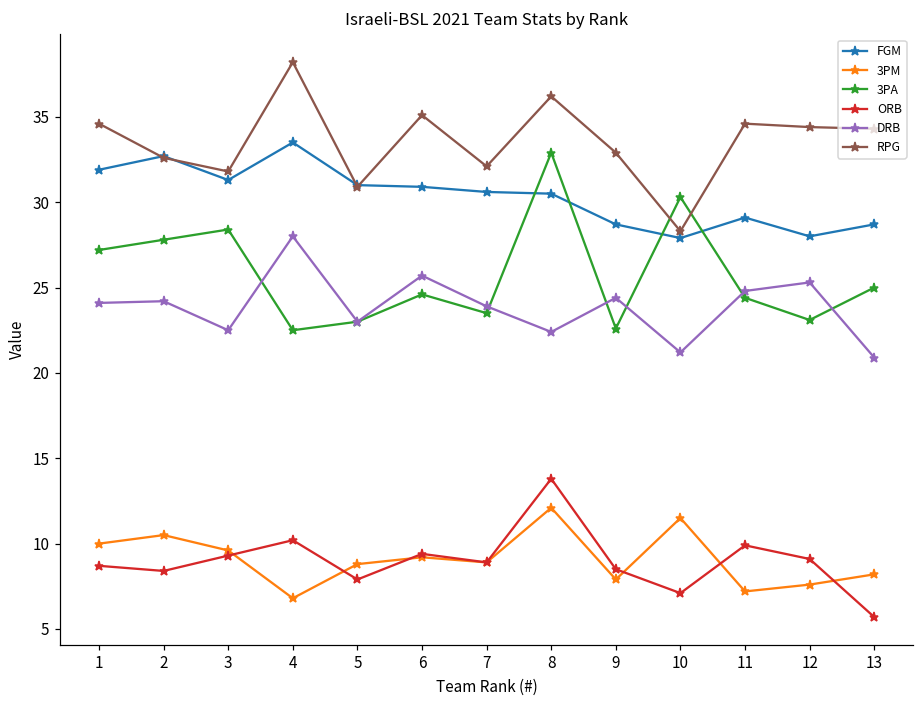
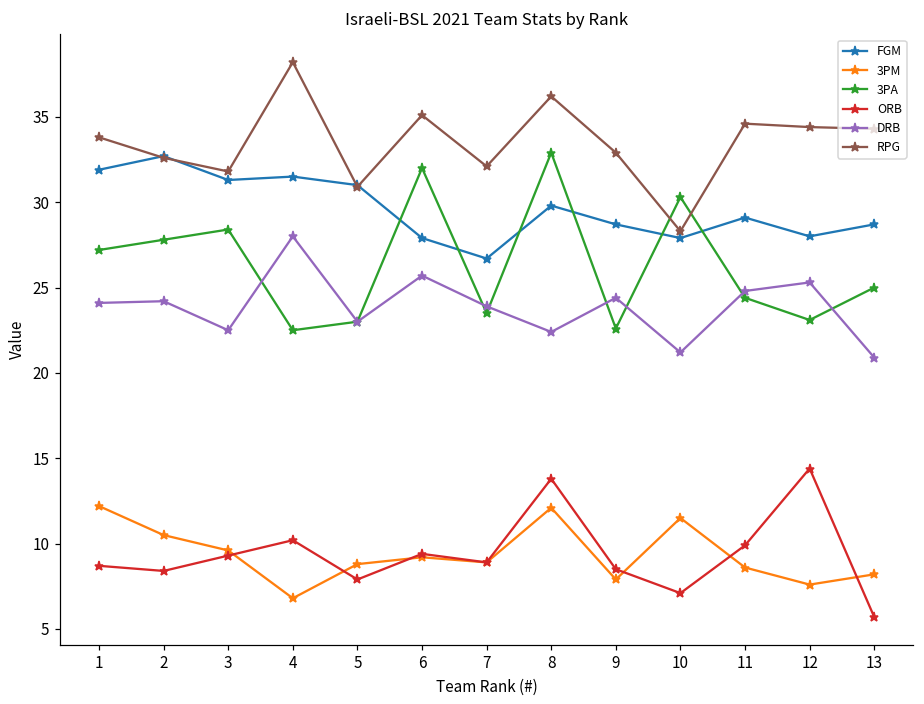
3PM, 1: 10.0 -> 12.2
RPG, 1: 34.6 -> 33.8
FGM, 4: 33.5 -> 31.5
FGM, 6: 30.9 -> 27.9
3PA, 6: 24.6 -> 32.0
FGM, 7: 30.6 -> 26.7
FGM, 8: 30.5 -> 29.8
3PM, 11: 7.2 -> 8.6
ORB, 12: 9.1 -> 14.4
